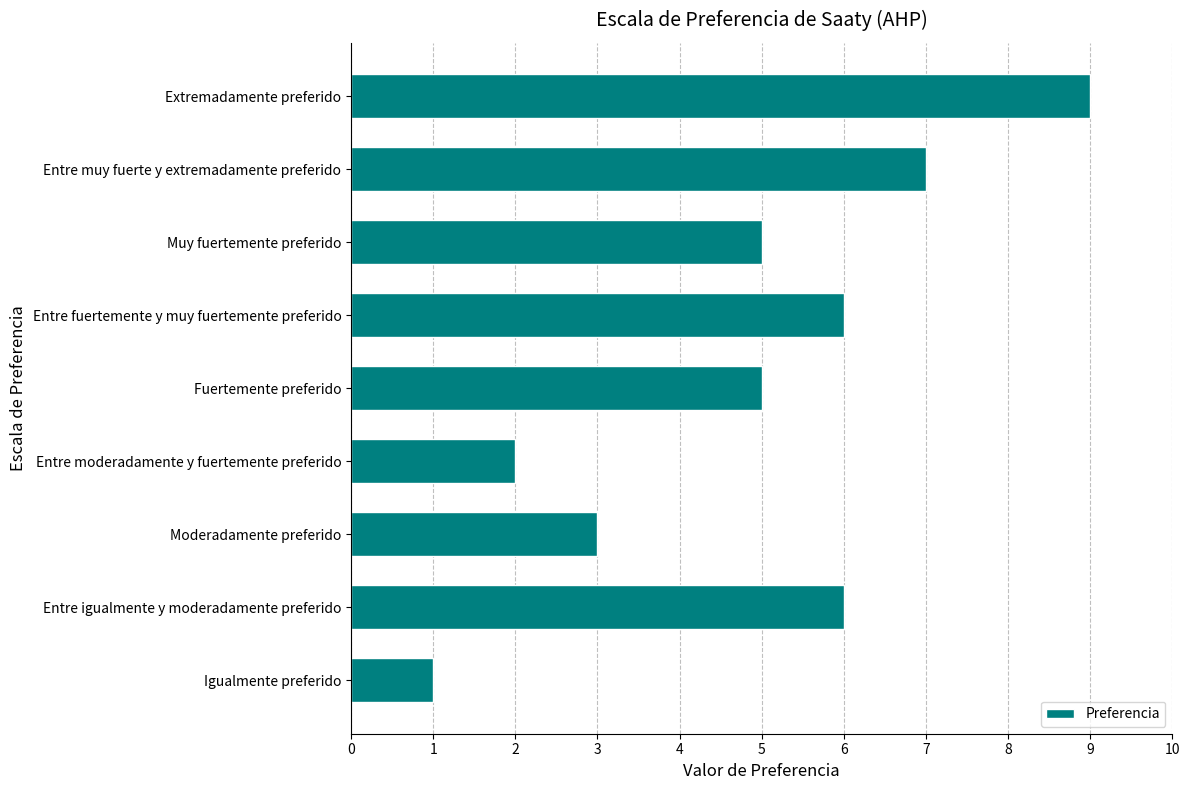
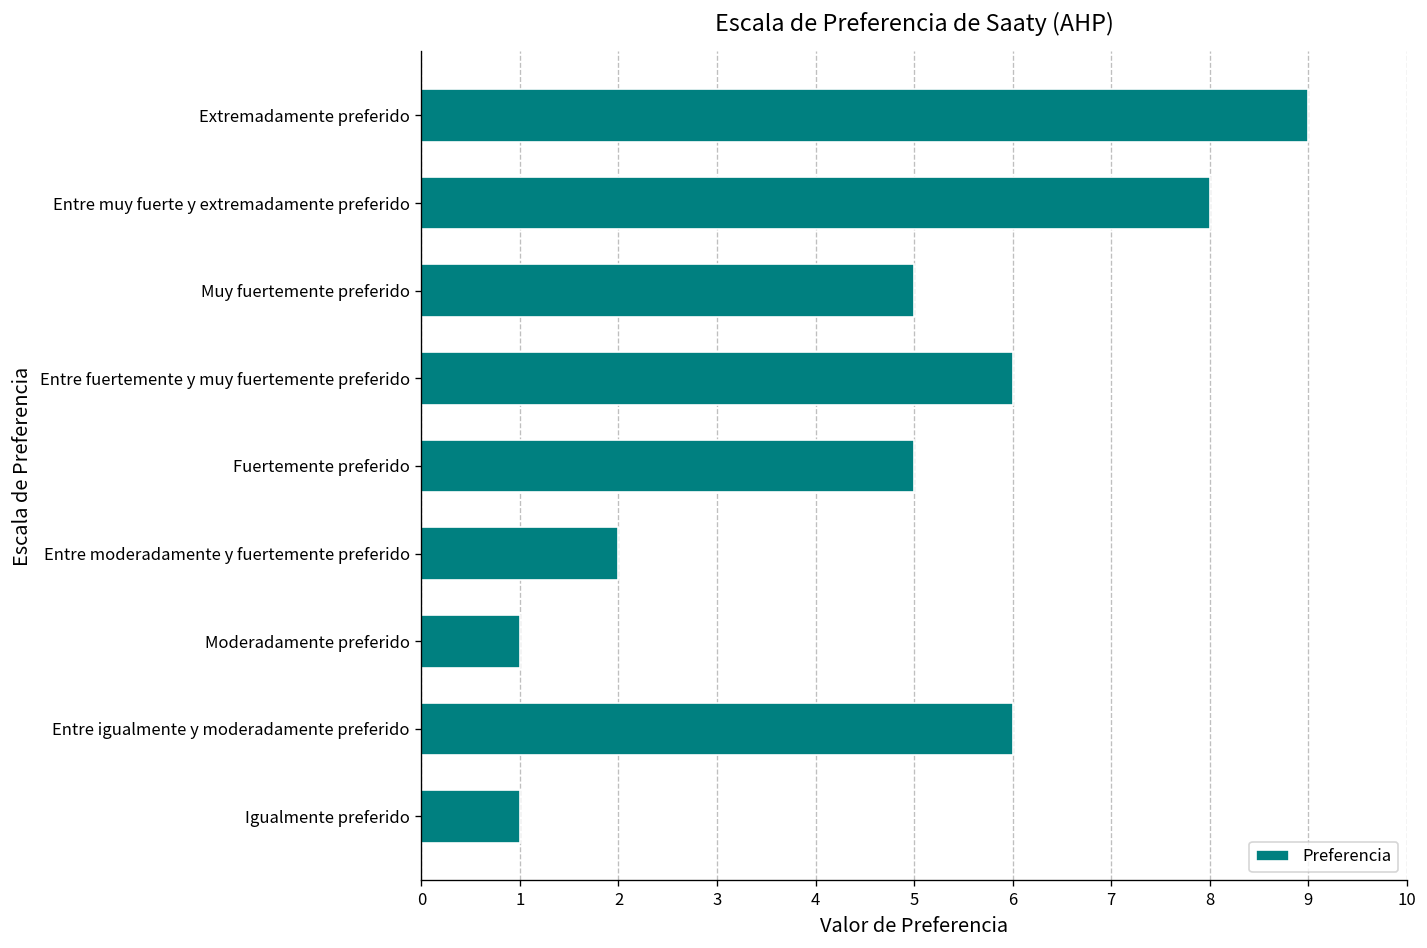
Entre muy fuerte y extremadamente preferido: 7 -> 8
Moderadamente preferido: 3 -> 1
